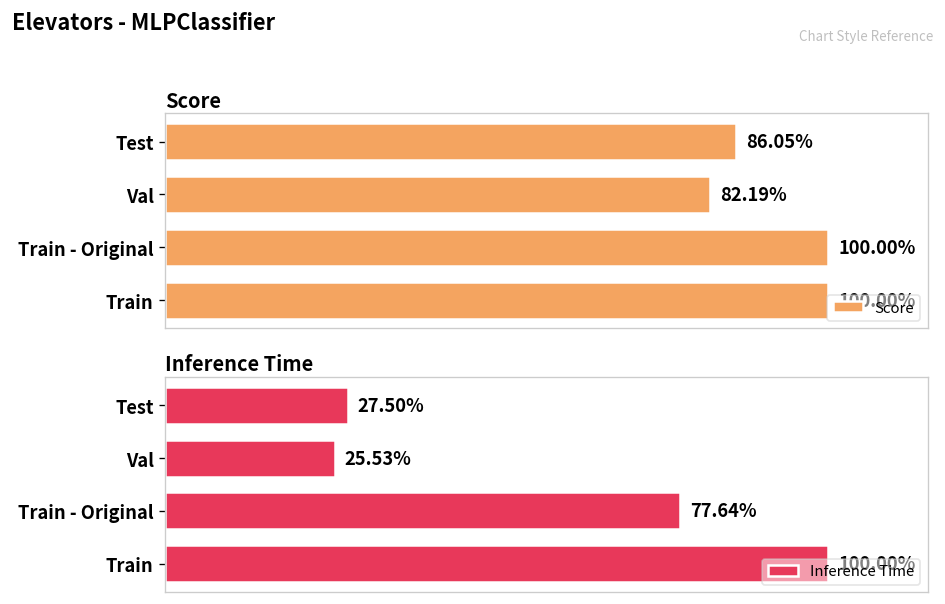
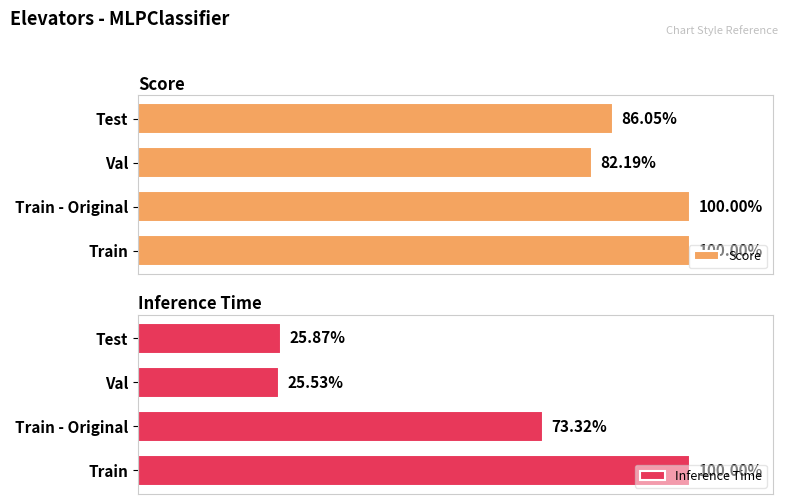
Inference Time, Test: 27.50% -> 25.87%
Inference Time, Train - Original: 77.64% -> 73.32%
